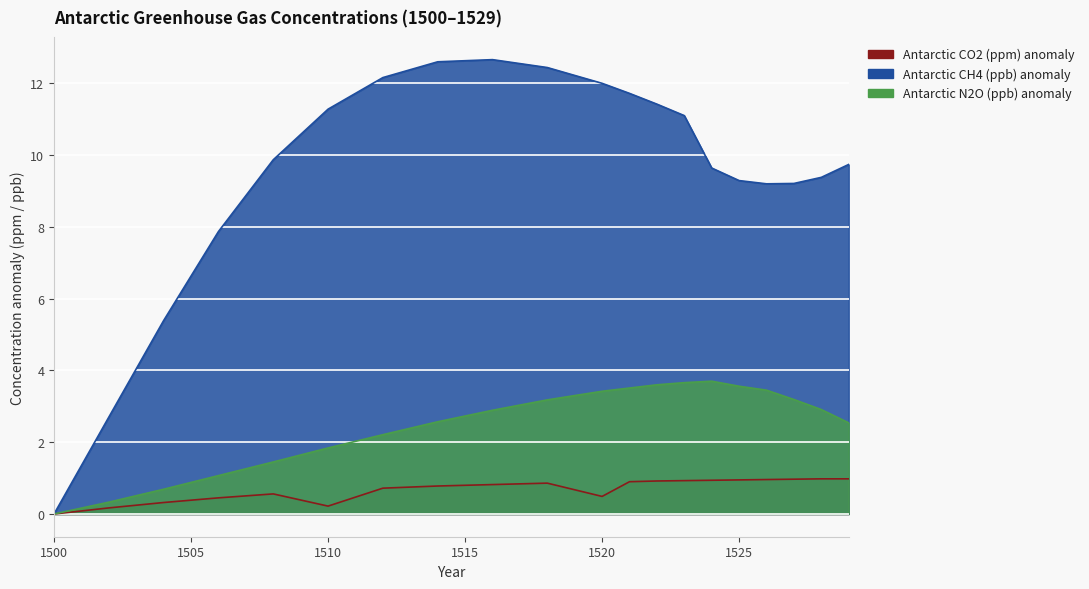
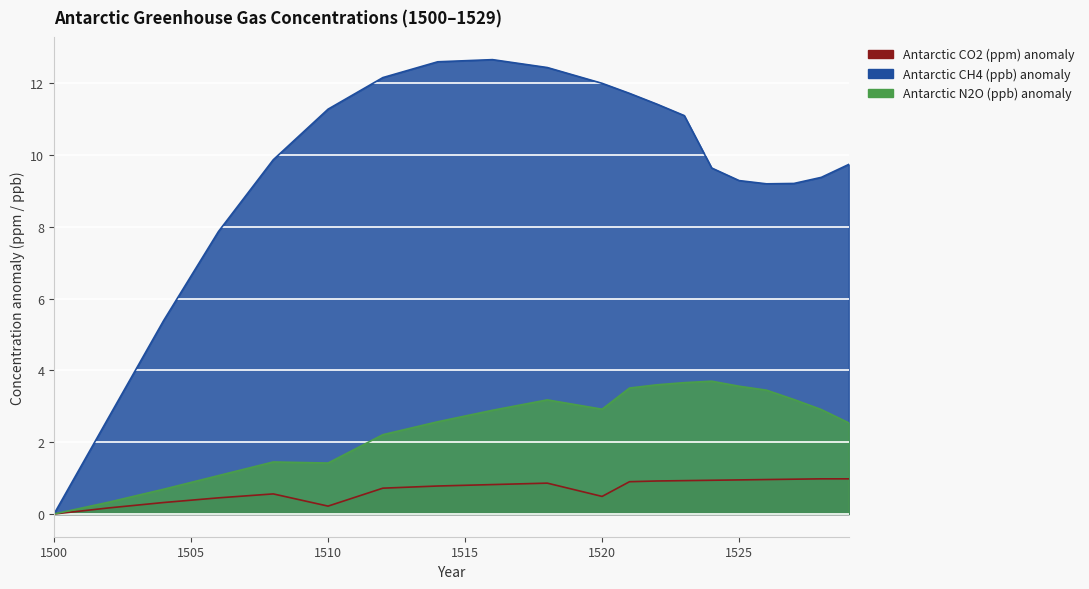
Antarctic N2O (ppb) anomaly, 1510: 1.8 -> 1.4
Antarctic N2O (ppb) anomaly, 1520: 3.4 -> 2.9
